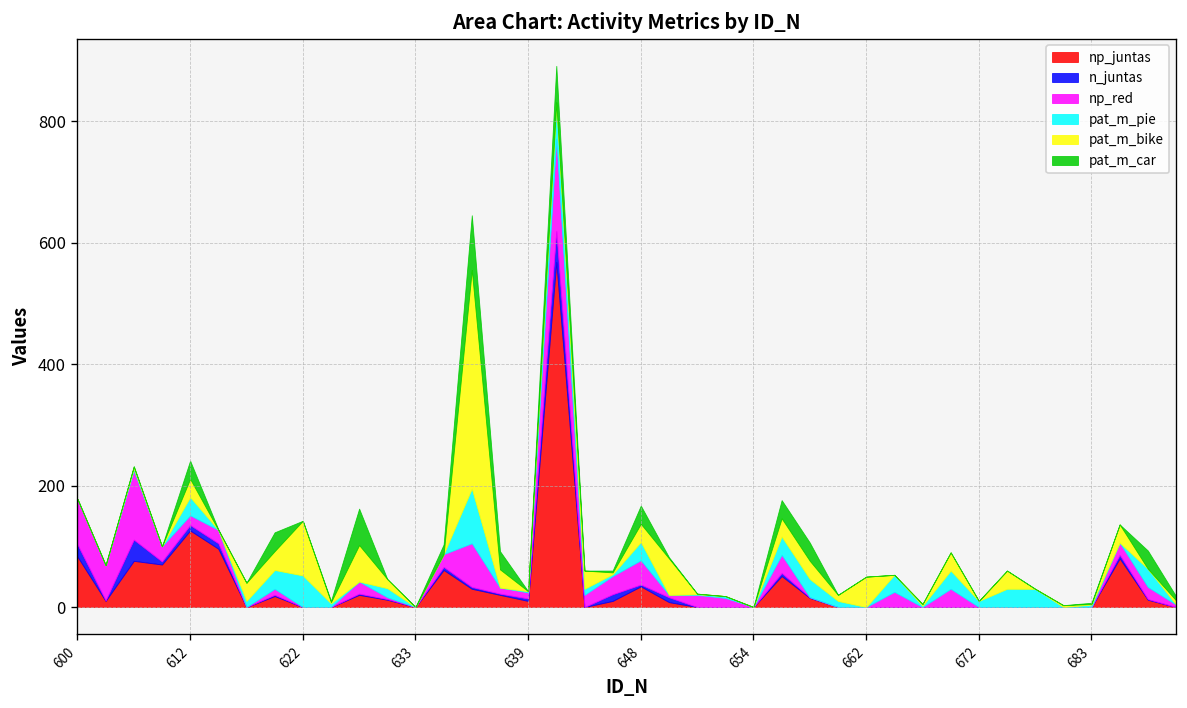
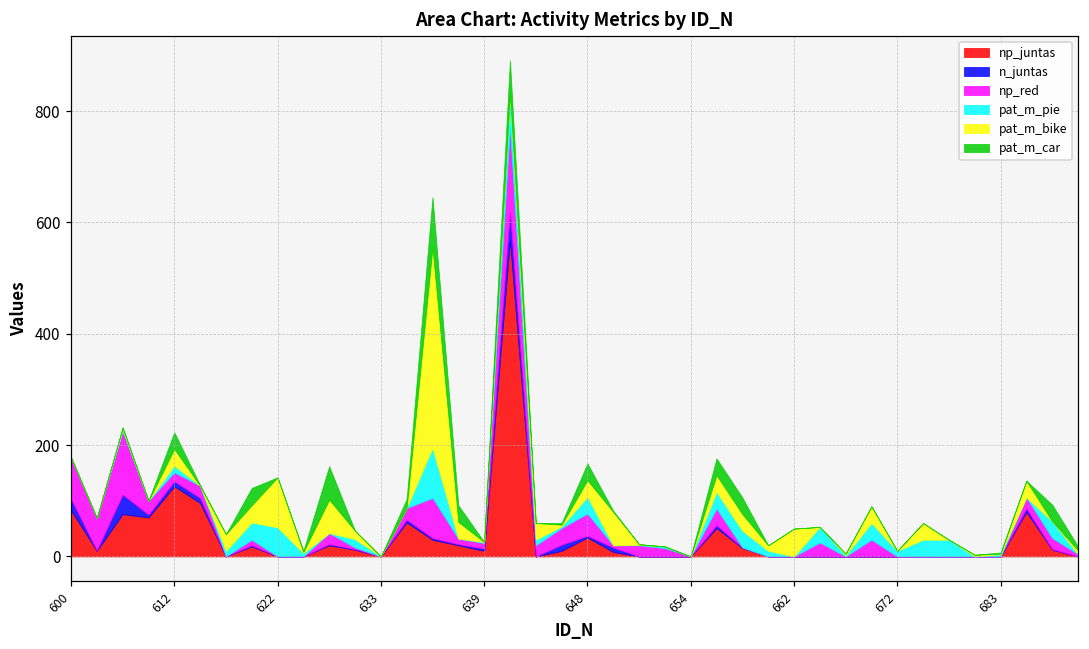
pat_m_pie, 612: 30 -> 10
